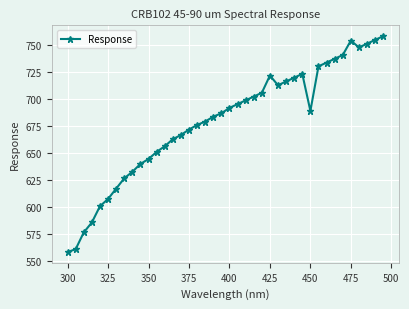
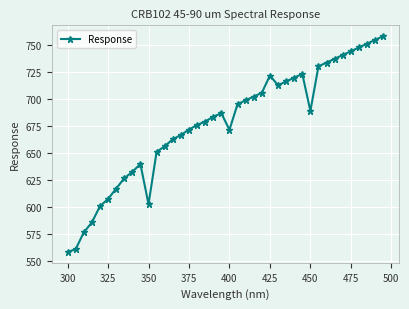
350: 645 -> 603
400: 692 -> 672
475: 754 -> 745
